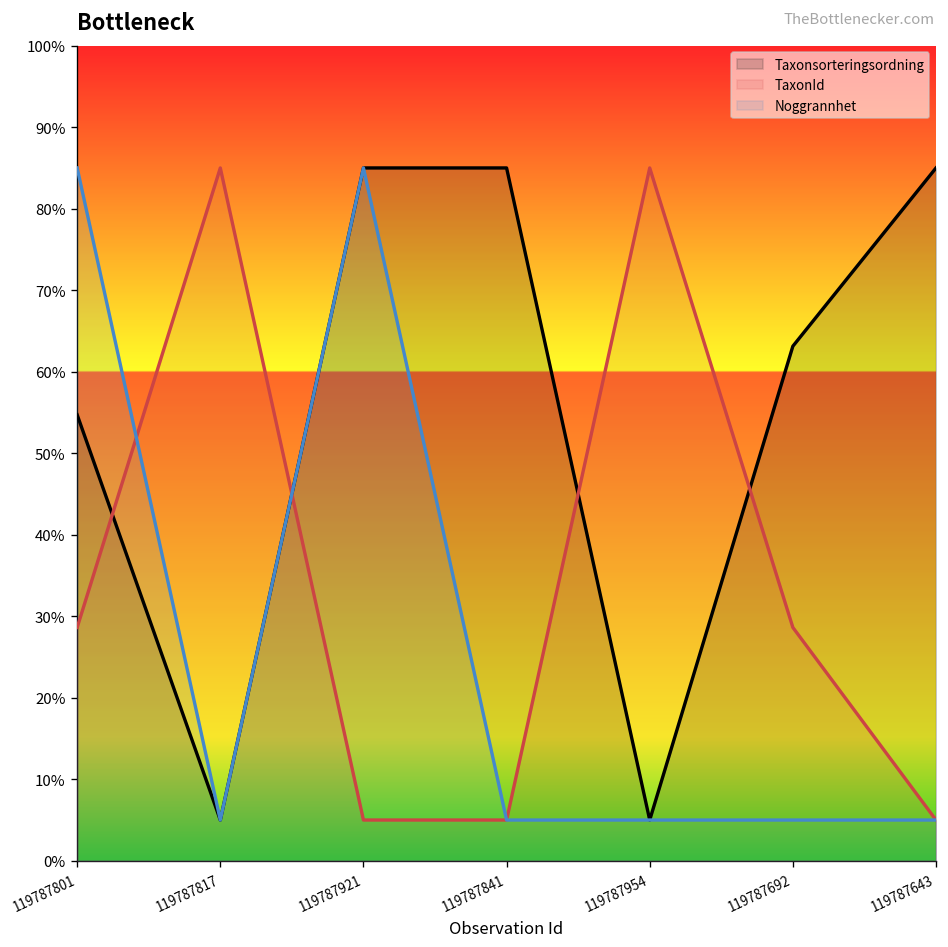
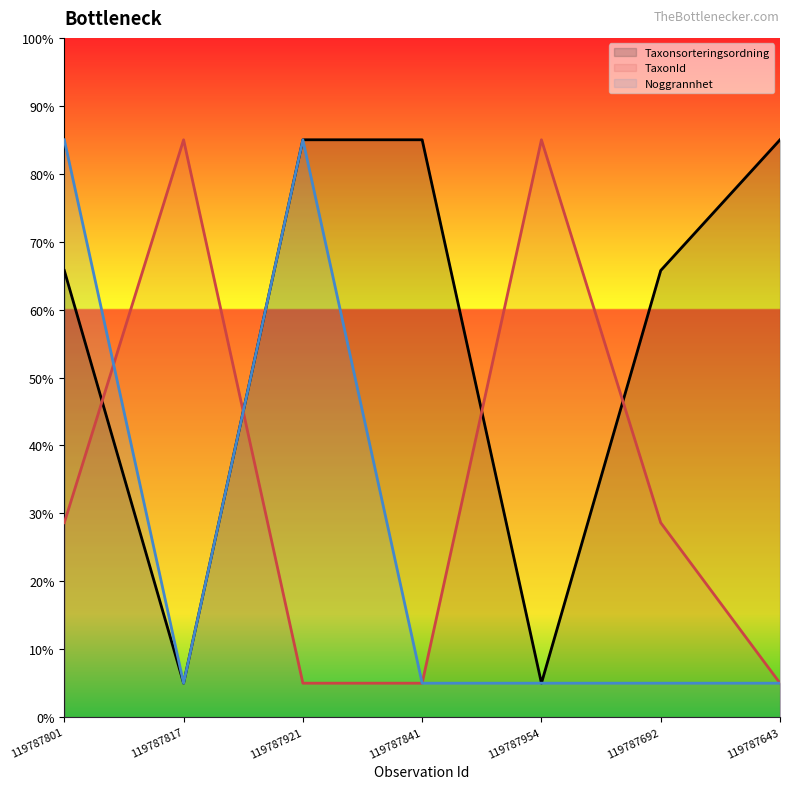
Taxonsorteringsordning, 119787801: 55% -> 66%
Taxonsorteringsordning, 119787692: 63% -> 66%
